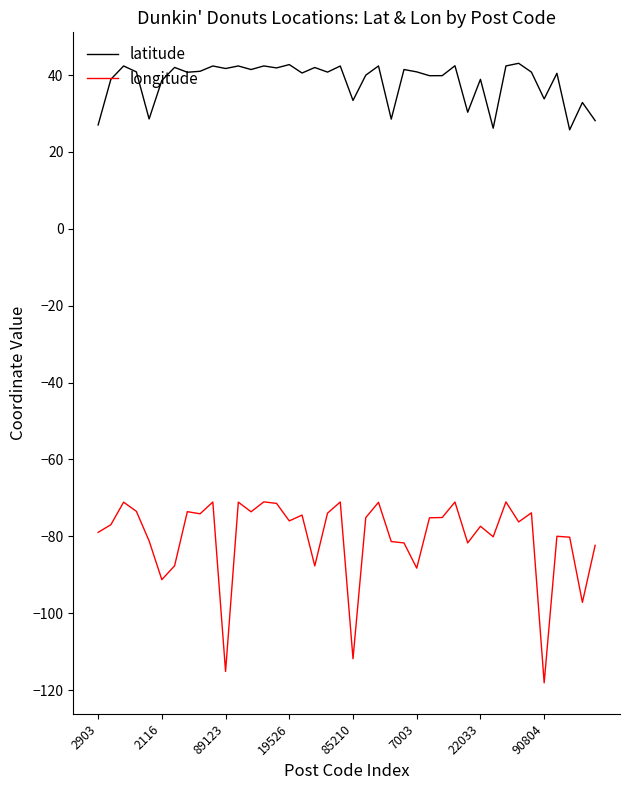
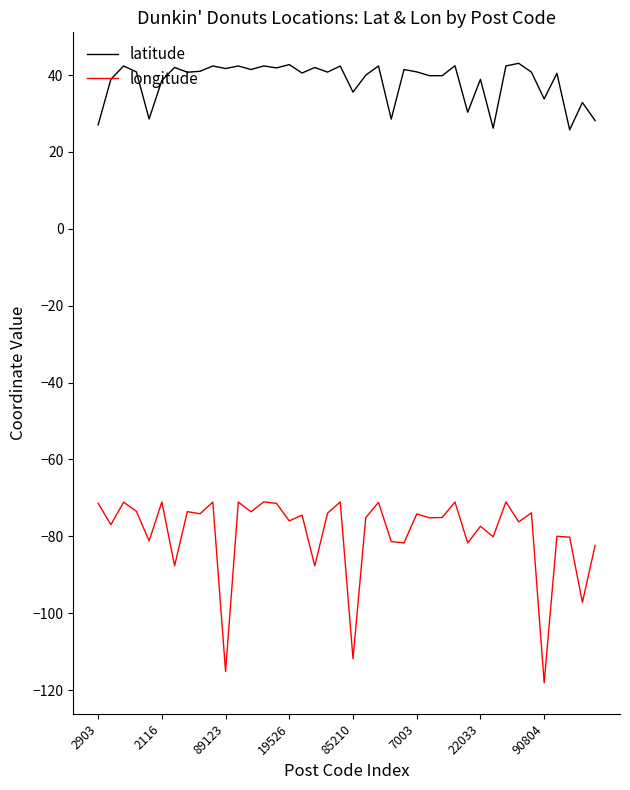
longitude, 2903: -79 -> -71
longitude, 2116: -91 -> -71
latitude, 85210: 33 -> 36
longitude, 7003: -88 -> -74
